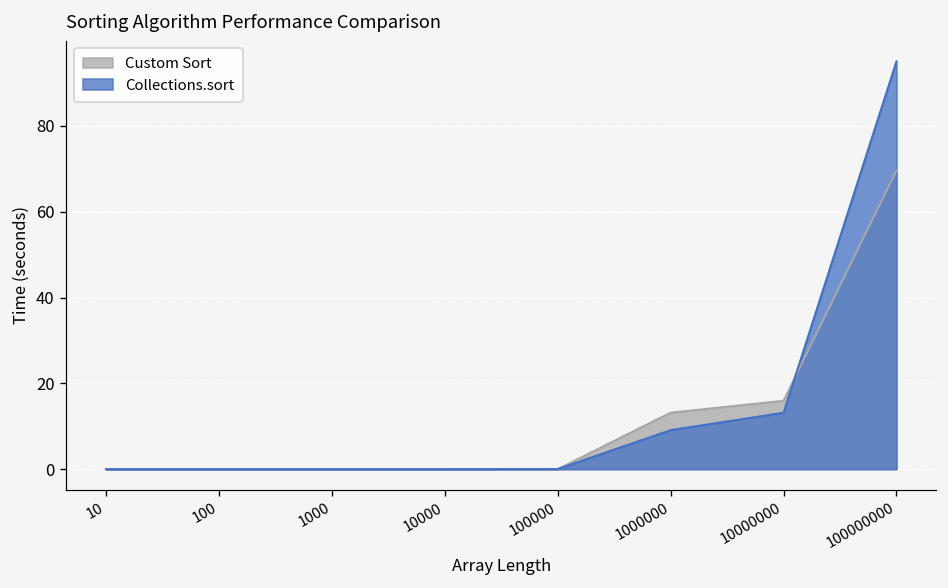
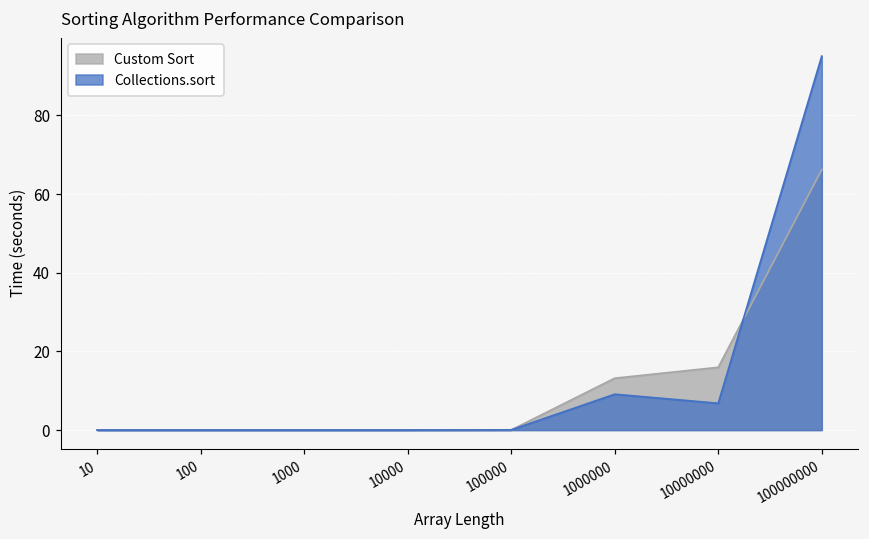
Collections.sort, 10000000: 13 -> 7
Custom Sort, 100000000: 70 -> 66
